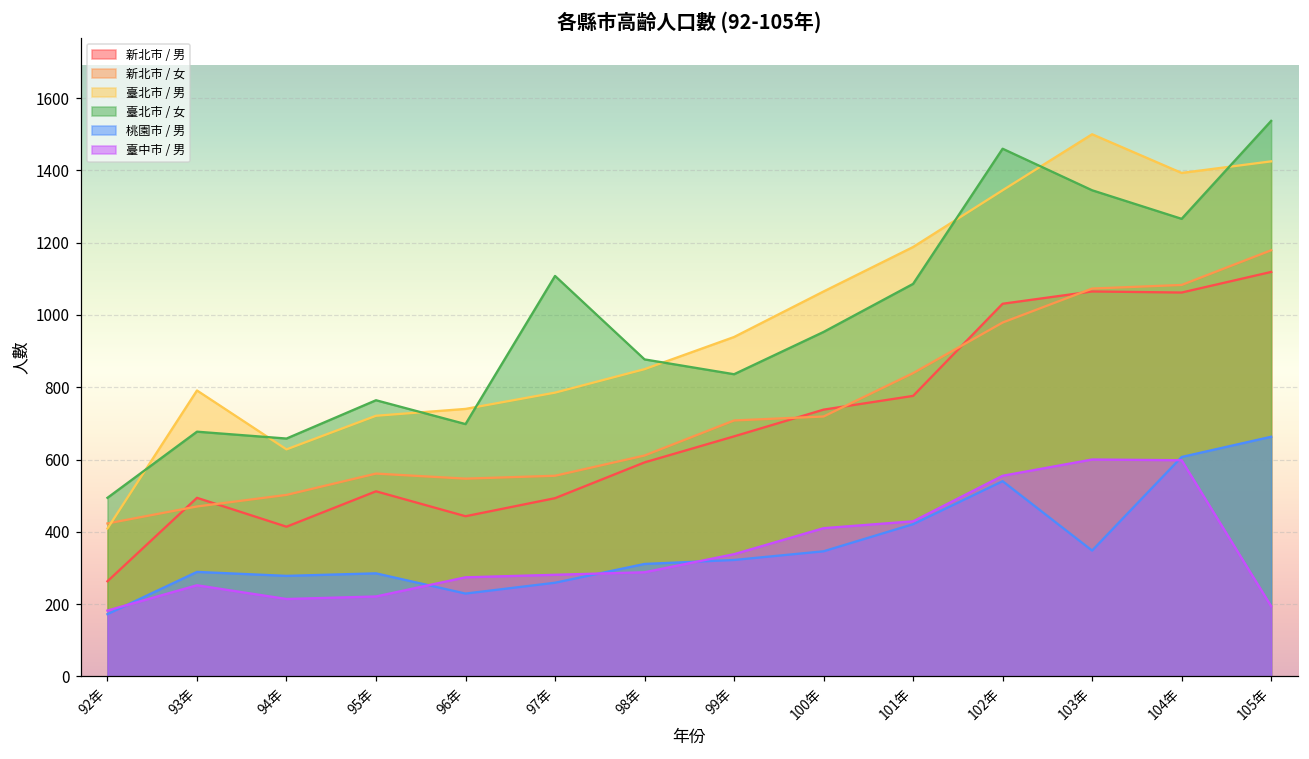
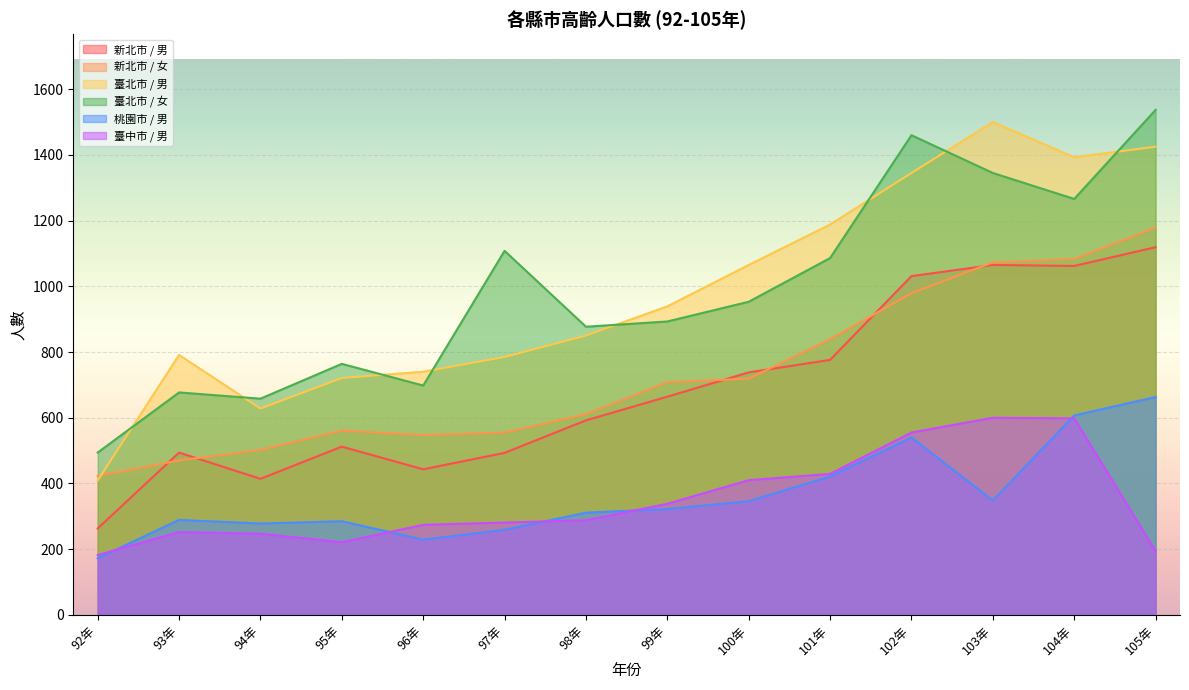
臺中市 / 男, 94年: 210 -> 250
臺北市 / 女, 99年: 840 -> 890
